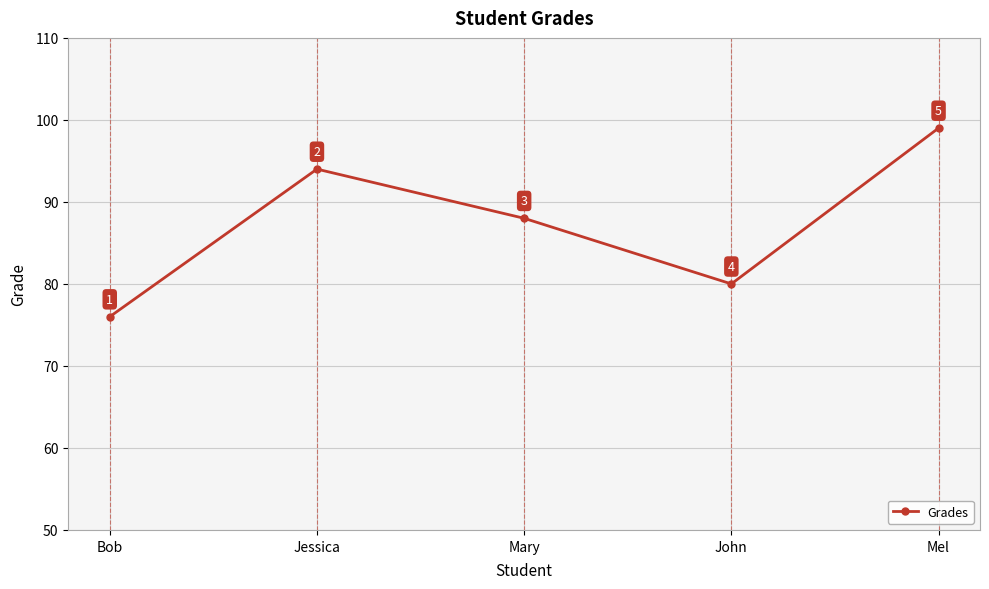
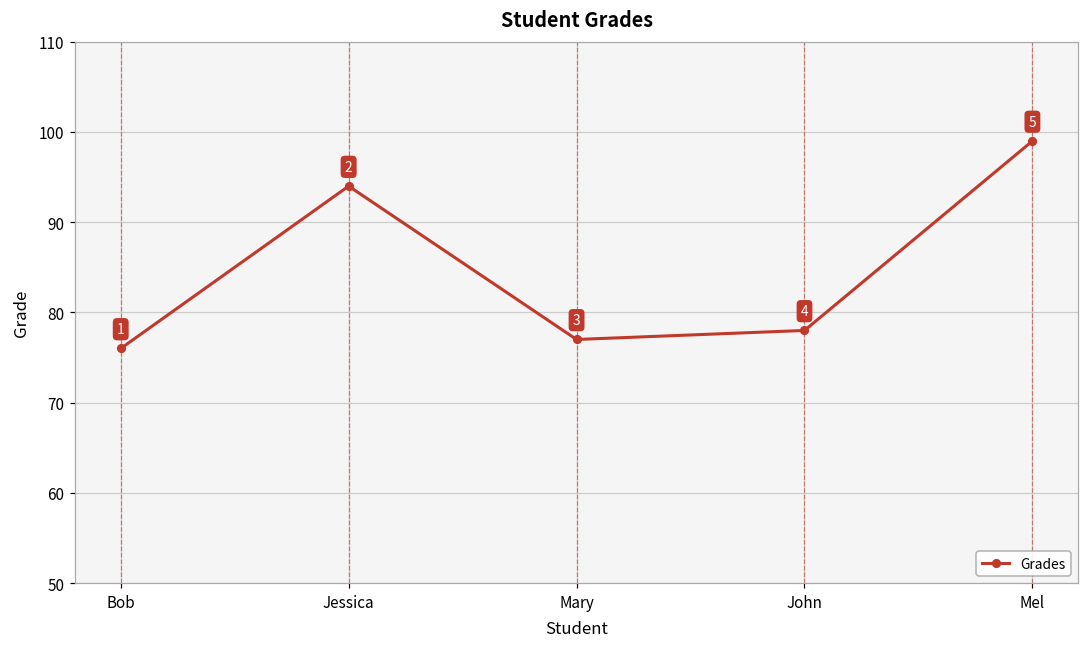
Mary: 88 -> 77
John: 80 -> 78
